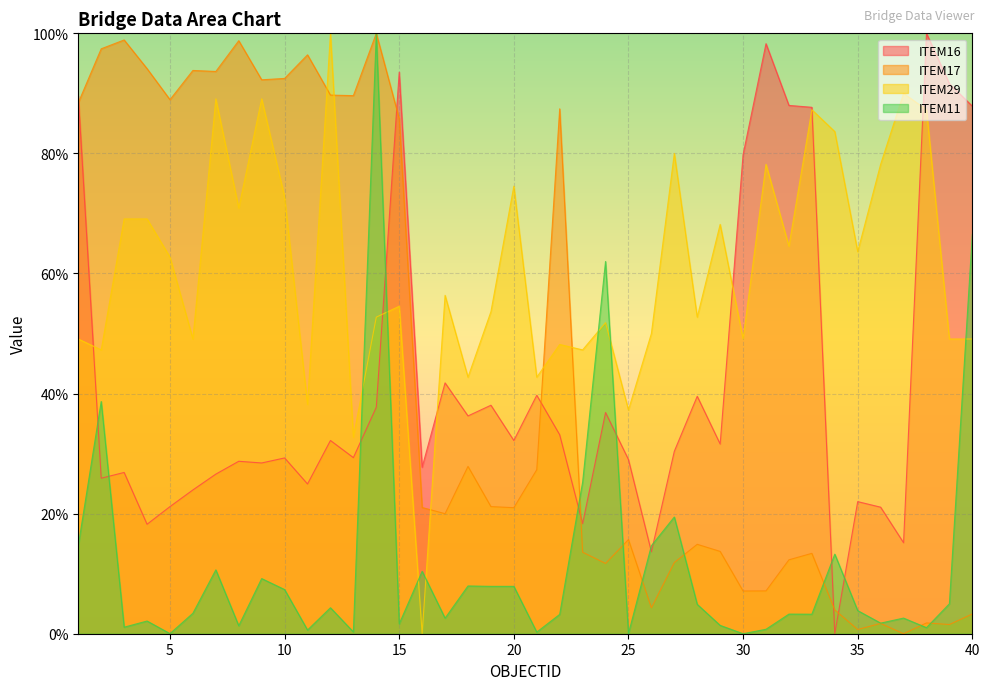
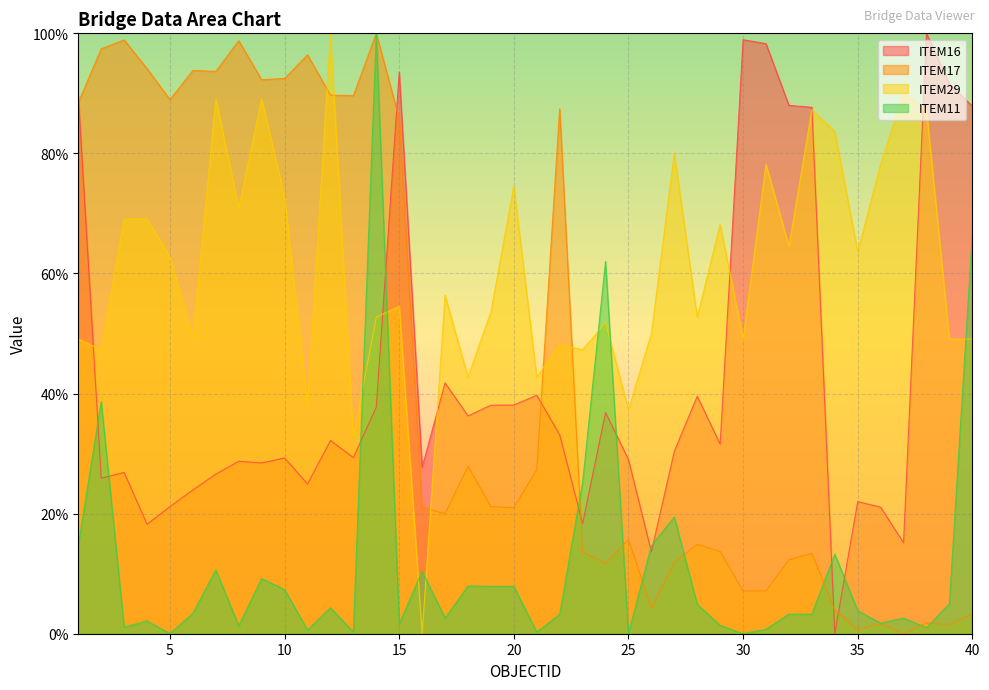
ITEM16, 20: 32% -> 38%
ITEM16, 30: 80% -> 99%
